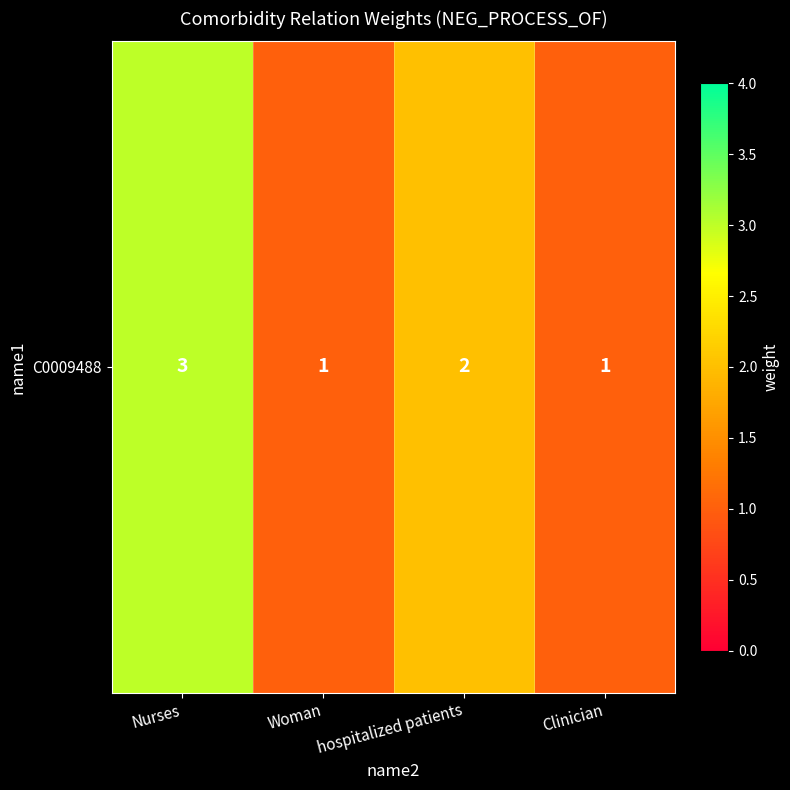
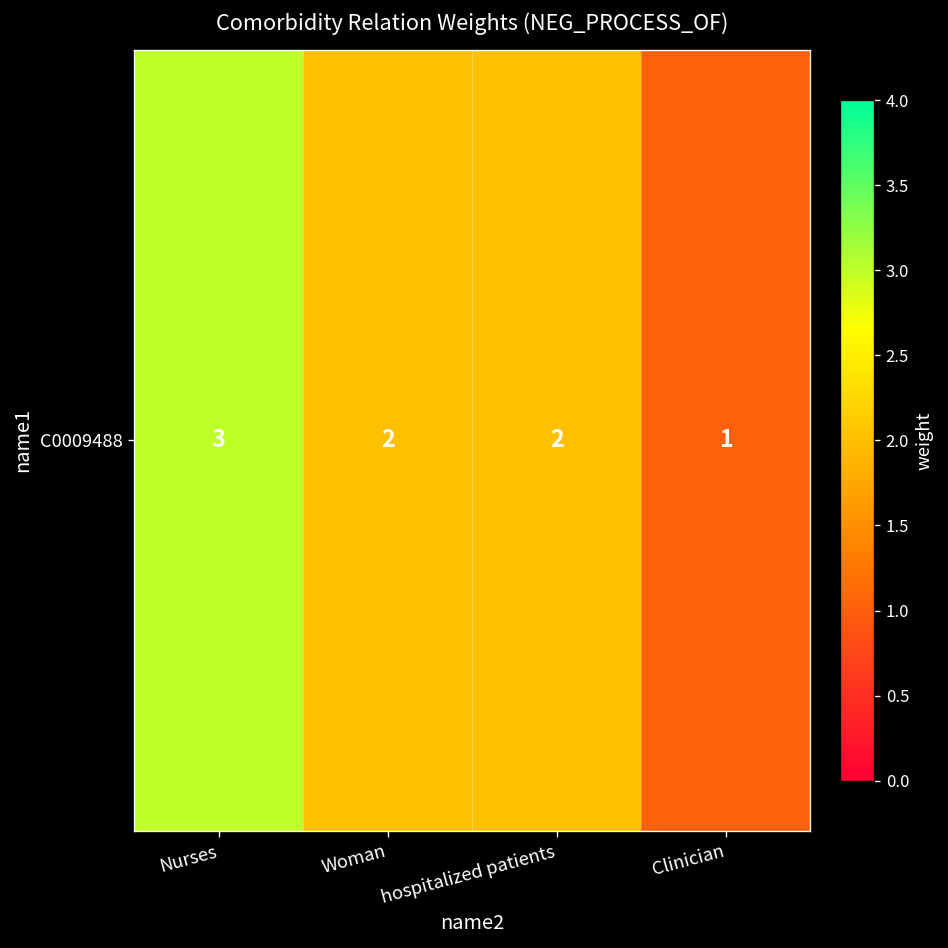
C0009488, Woman: 1 -> 2
